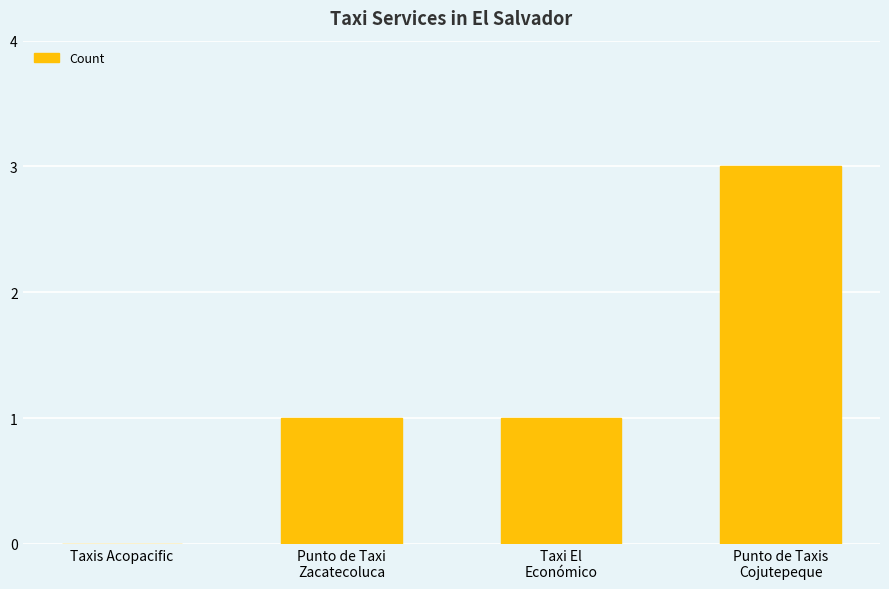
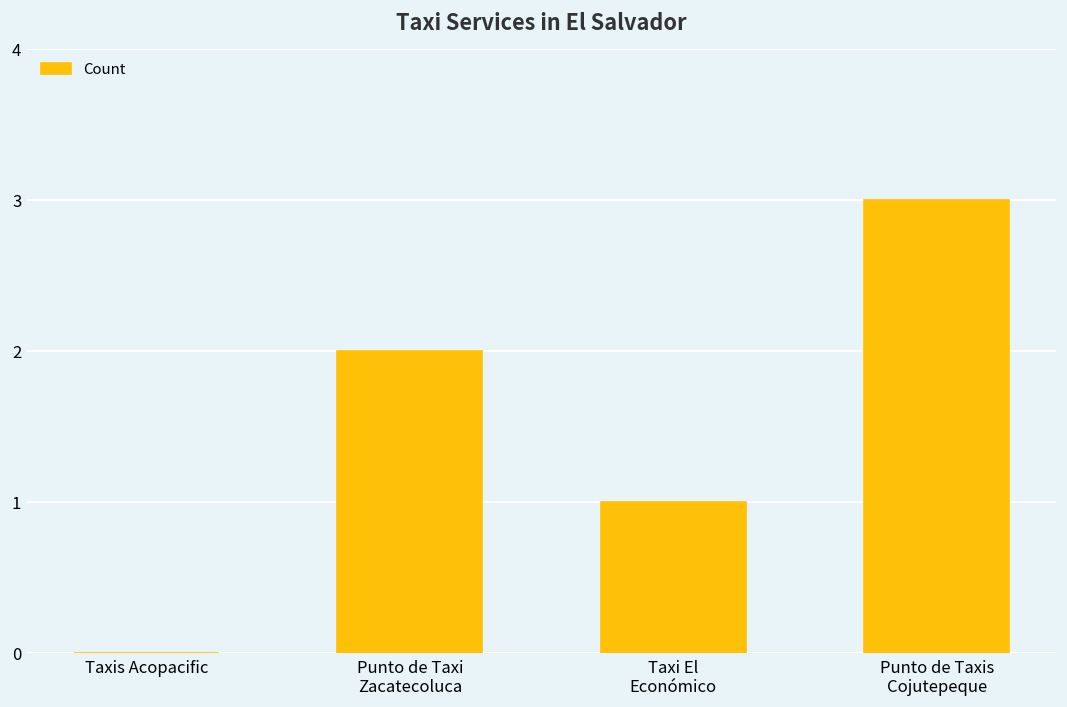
Punto de Taxi Zacatecoluca: 1 -> 2
